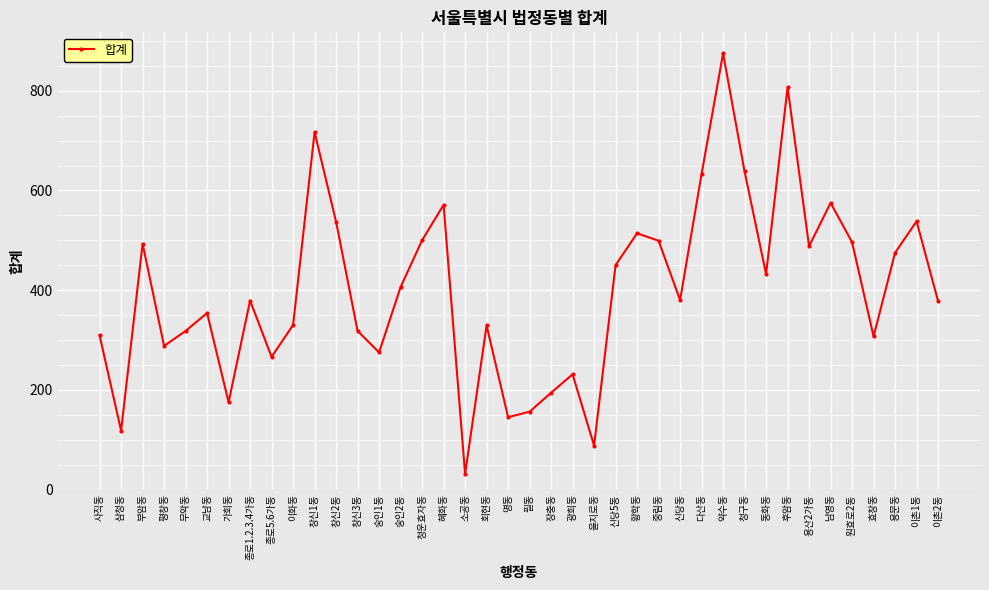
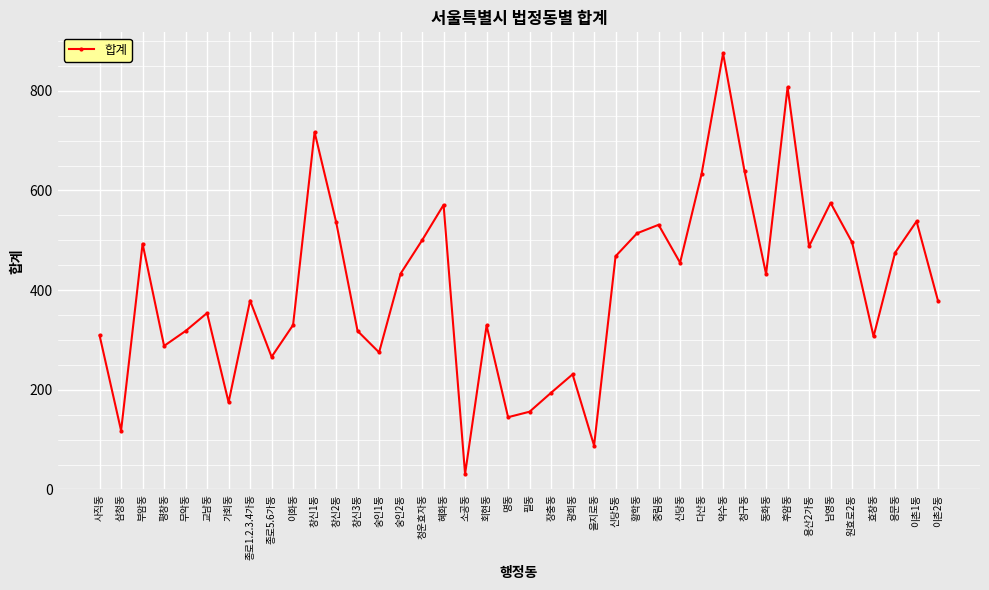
숭인2동: 410 -> 430
신당5동: 450 -> 470
중림동: 500 -> 530
신당동: 380 -> 460
